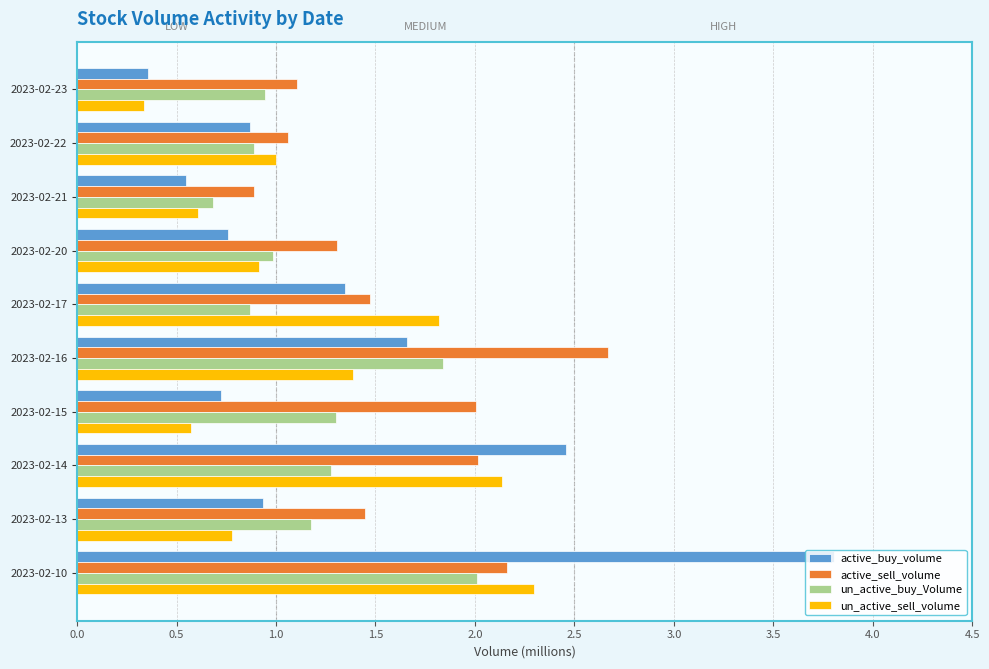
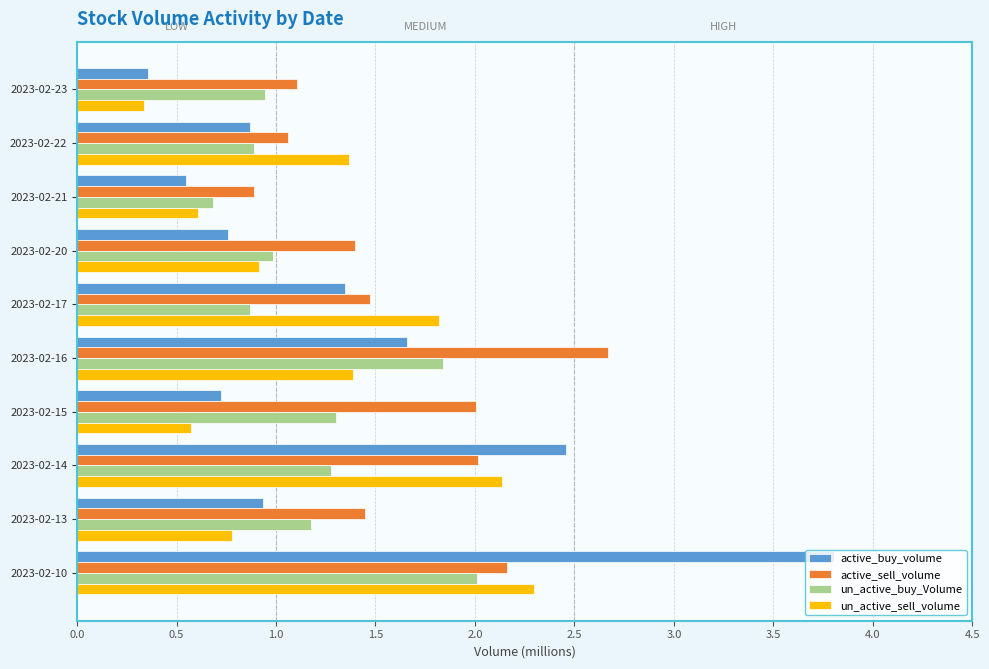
un_active_sell_volume, 2023-02-22: 1.00 -> 1.37
active_sell_volume, 2023-02-20: 1.31 -> 1.40
